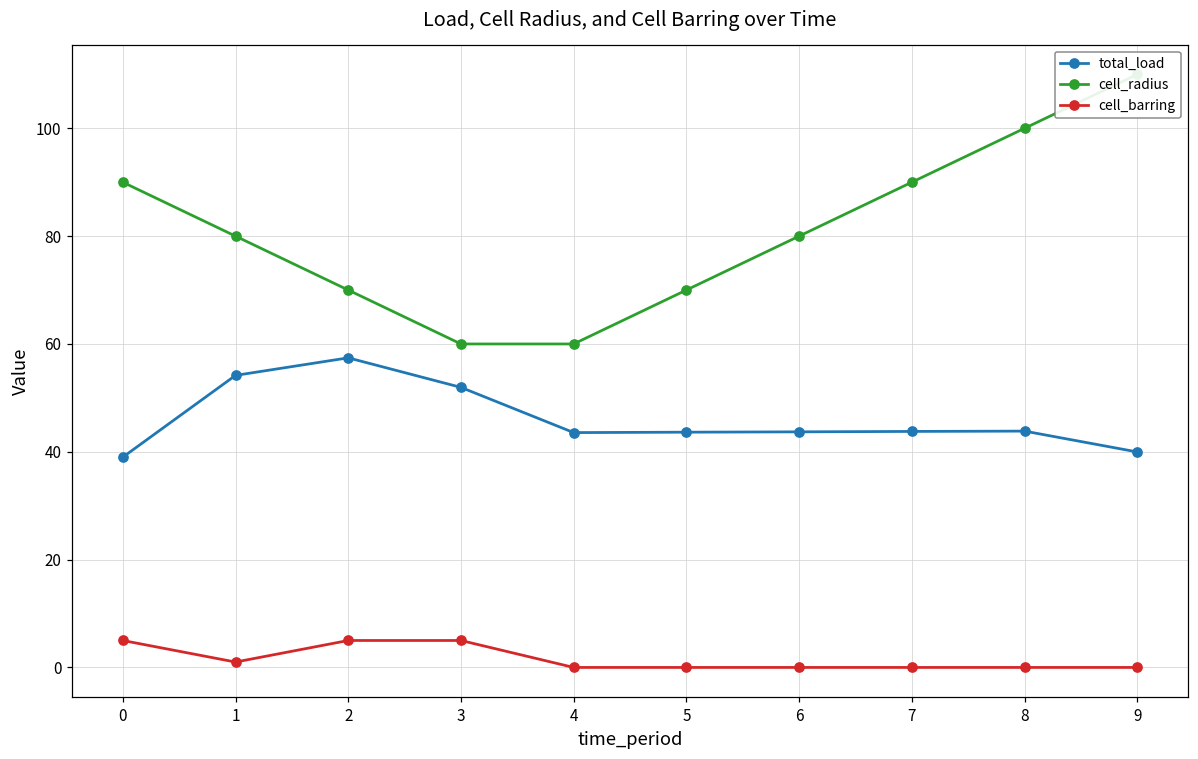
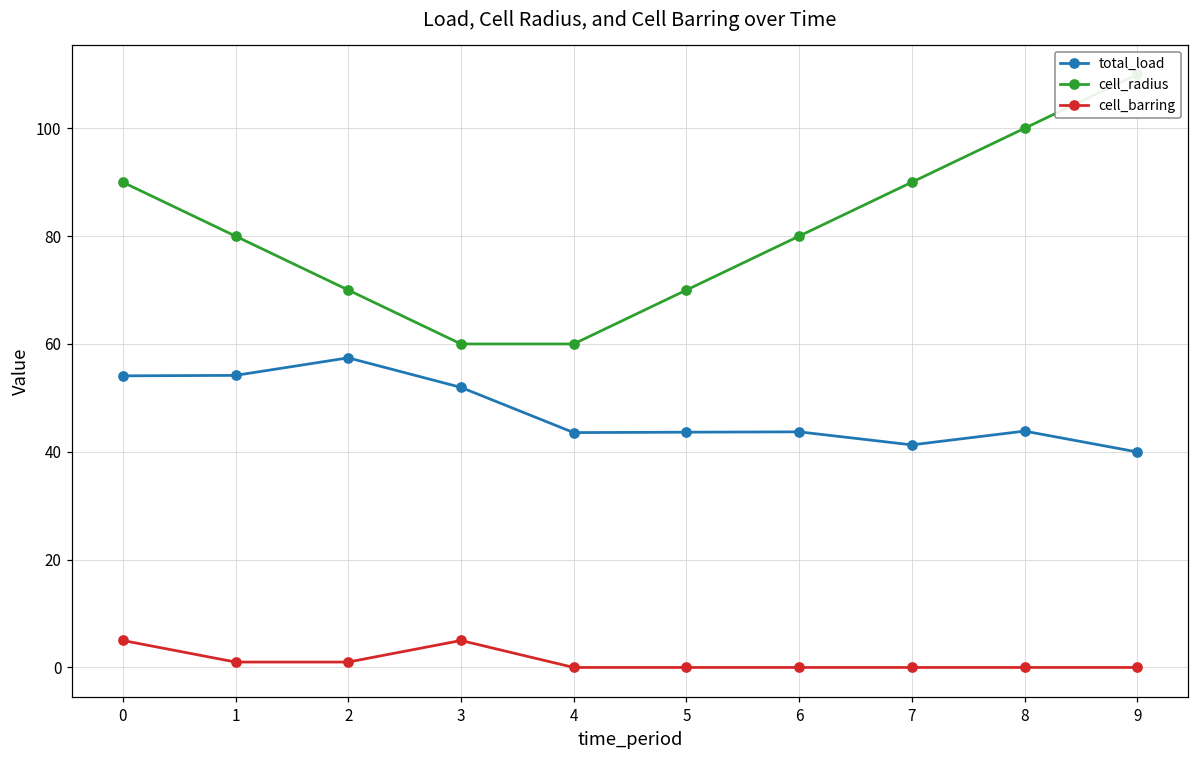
total_load, 0: 39 -> 54
cell_barring, 2: 5 -> 1
total_load, 7: 44 -> 41
